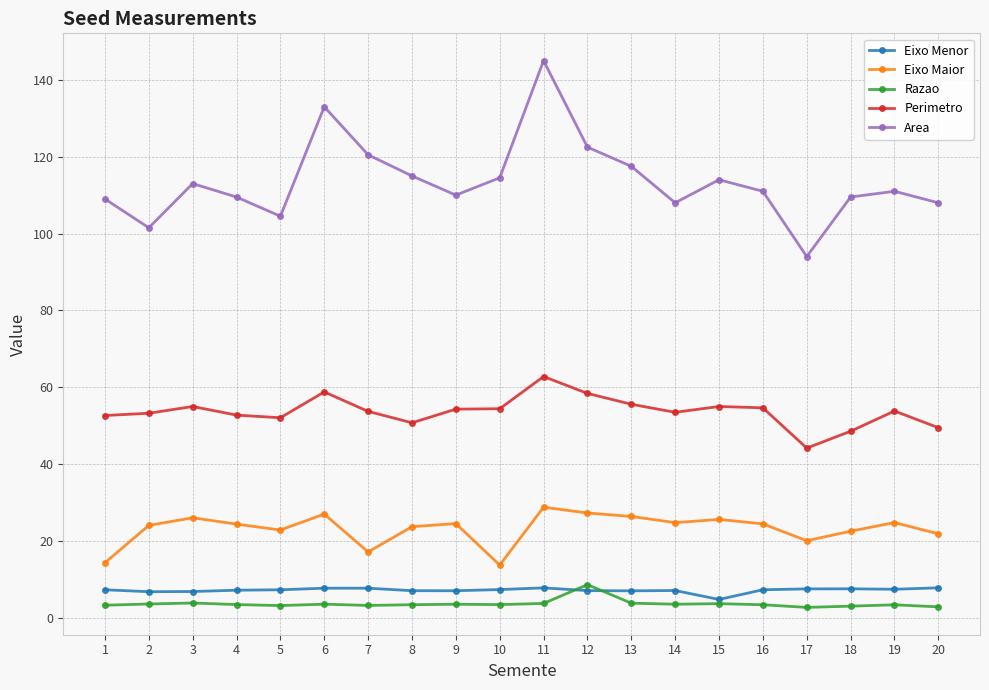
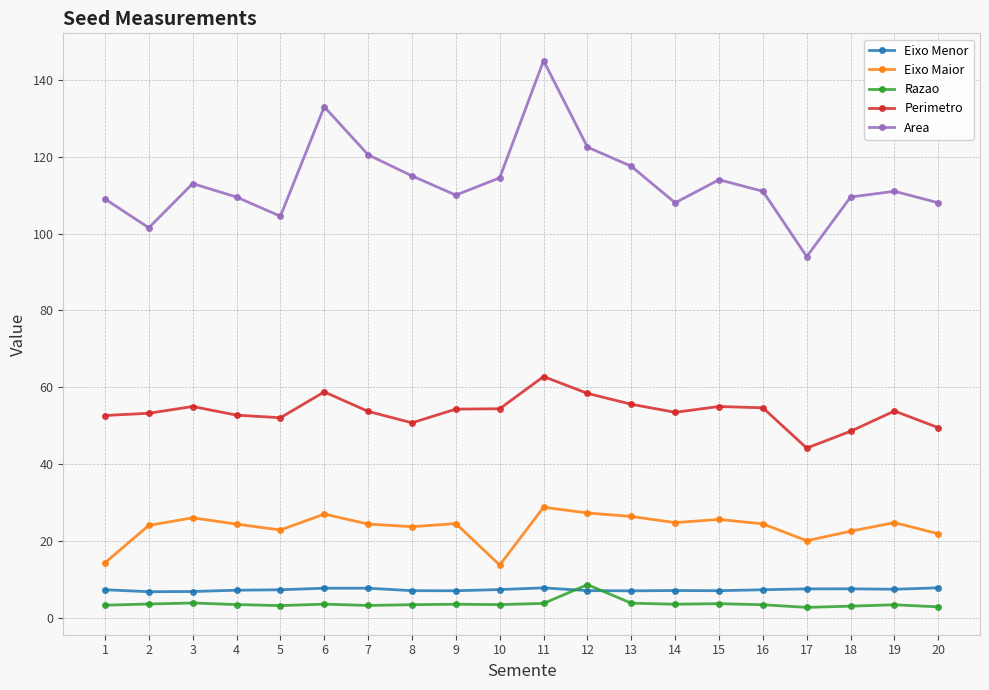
Eixo Maior, 7: 17 -> 24
Eixo Menor, 15: 5 -> 7
